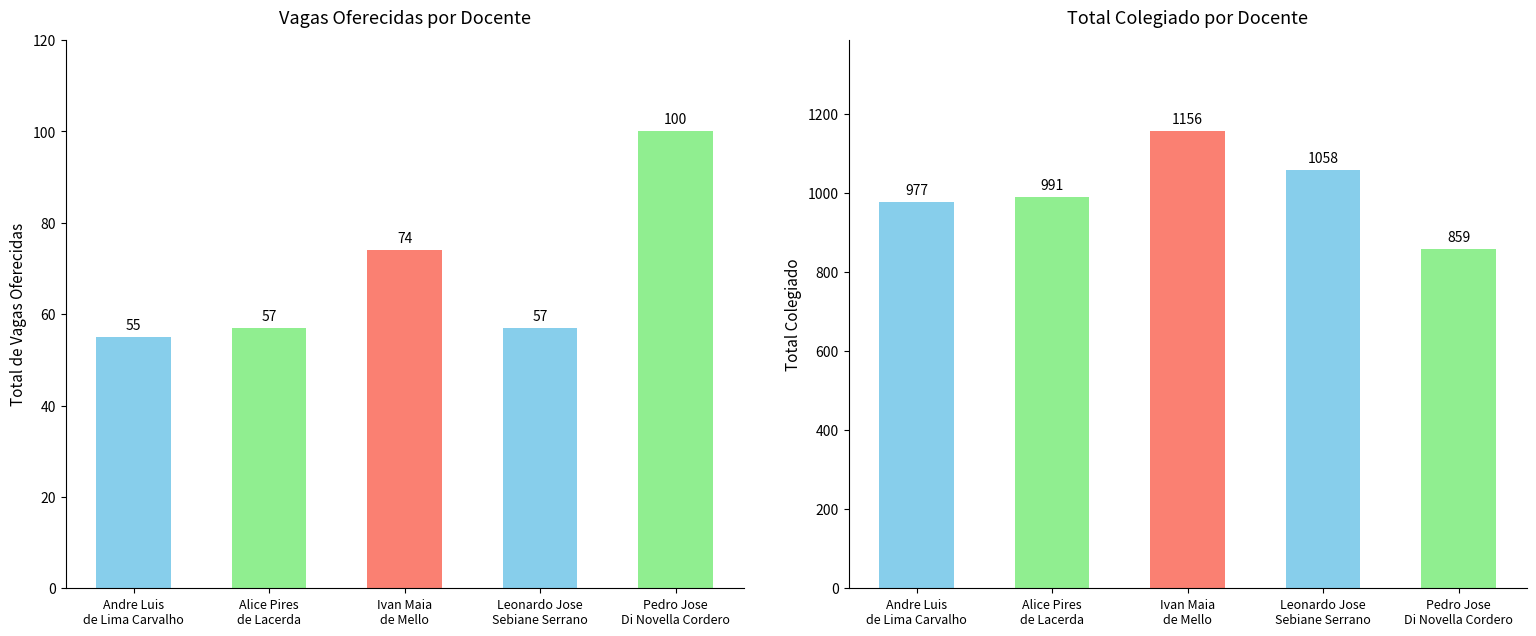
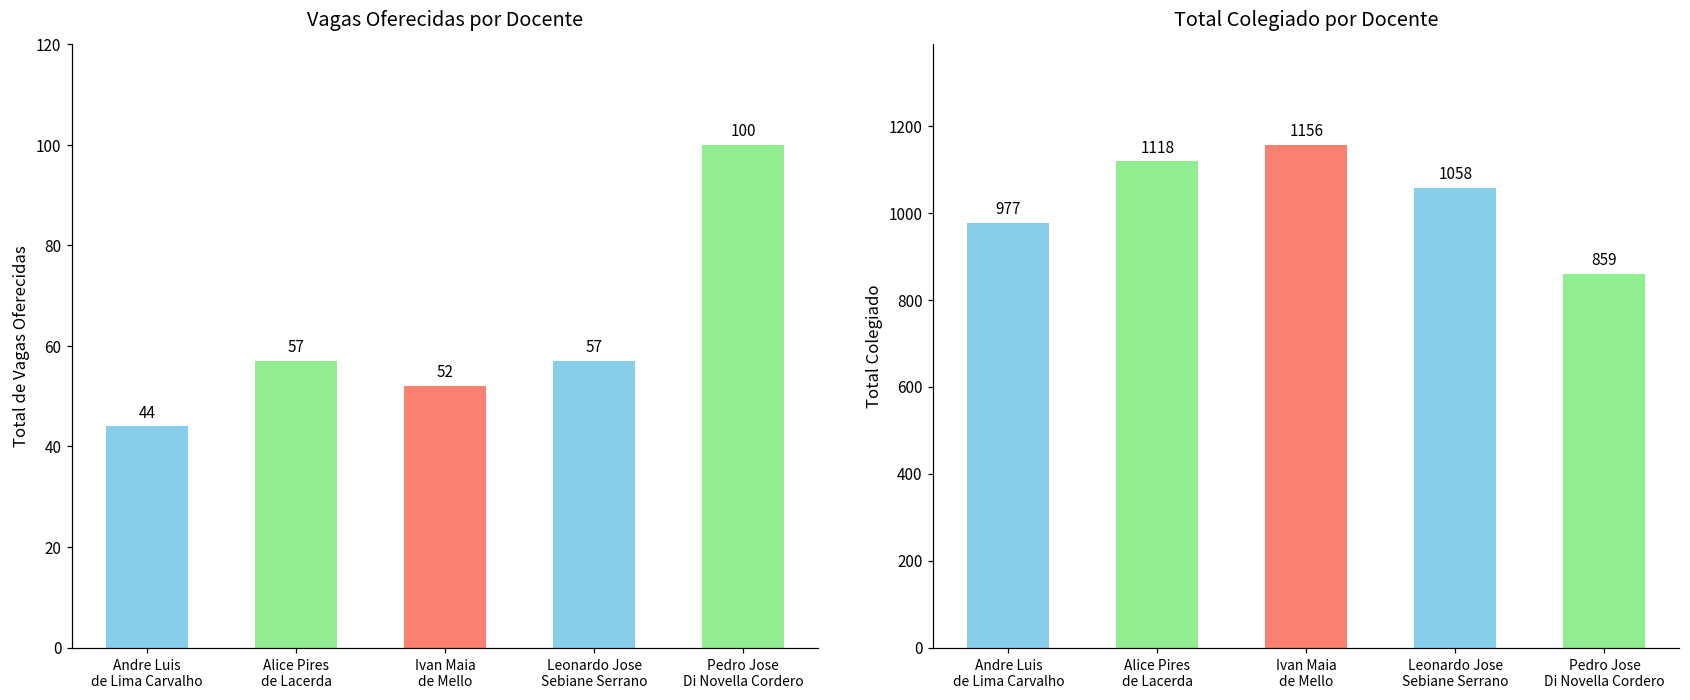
Vagas Oferecidas por Docente, Andre Luis de Lima Carvalho: 55 -> 44
Vagas Oferecidas por Docente, Ivan Maia de Mello: 74 -> 52
Total Colegiado por Docente, Alice Pires de Lacerda: 991 -> 1118
